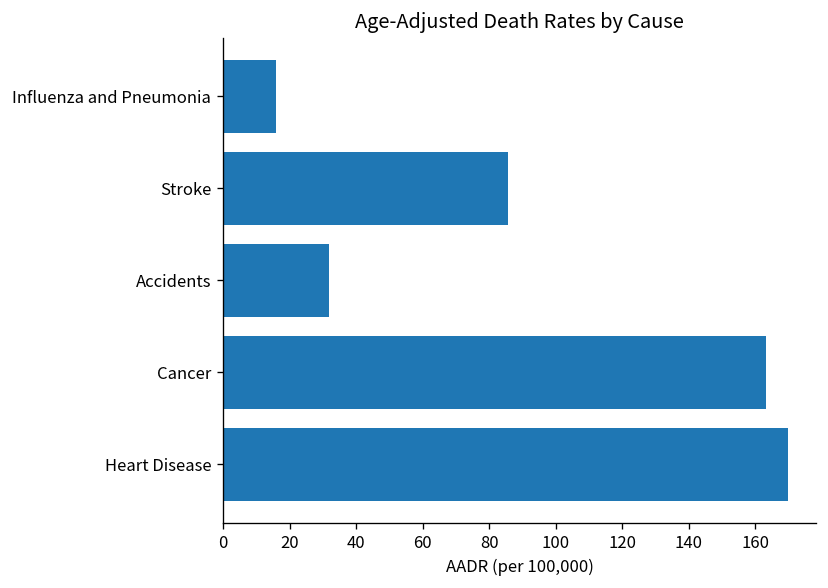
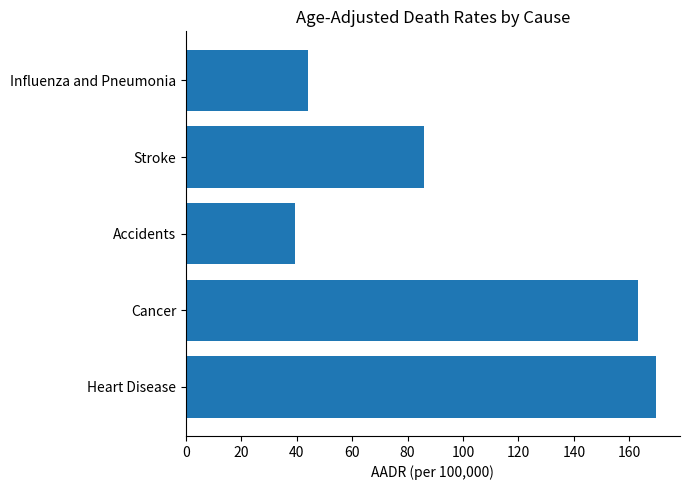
Influenza and Pneumonia: 16 -> 44
Accidents: 32 -> 39
